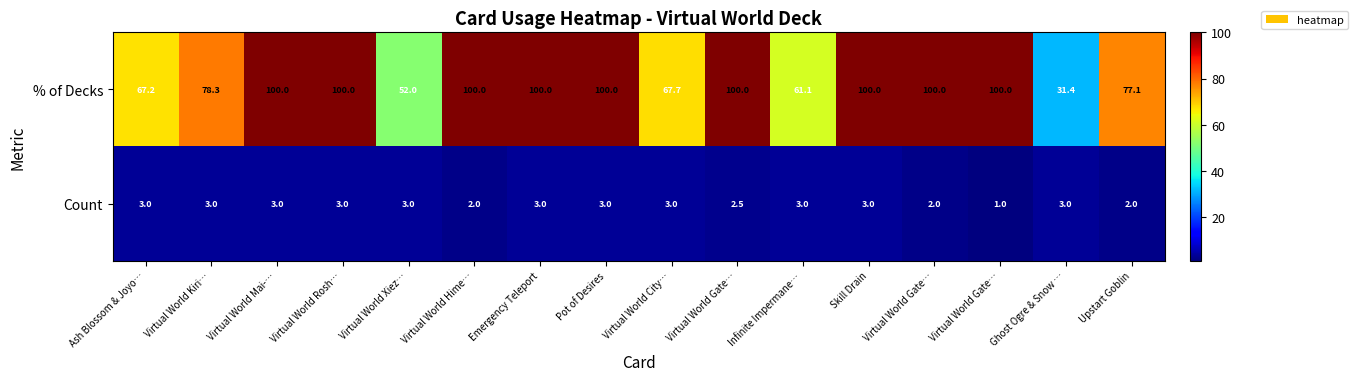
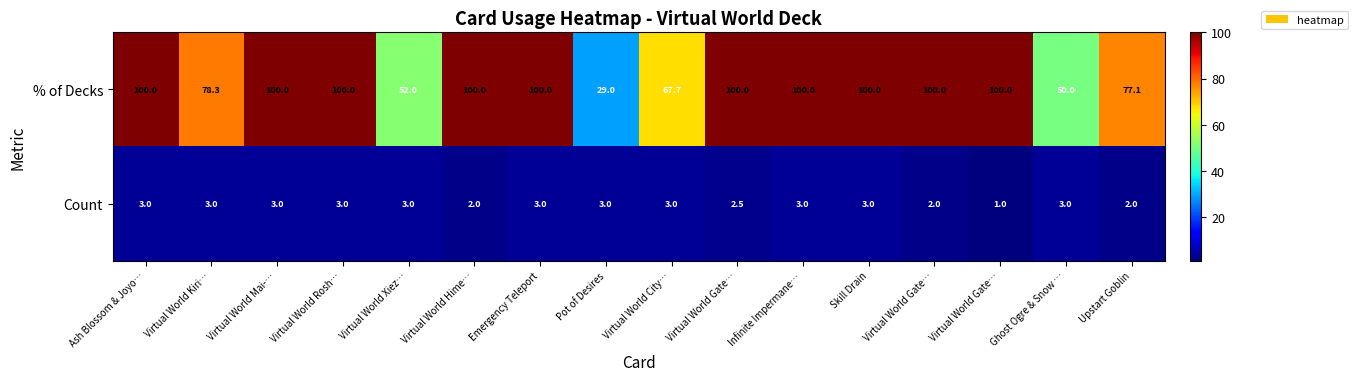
% of Decks, Ash Blossom & Joyo…: 67.2 -> 100.0
% of Decks, Pot of Desires: 100.0 -> 29.0
% of Decks, Infinite Impermane…: 61.1 -> 100.0
% of Decks, Ghost Ogre & Snow …: 31.4 -> 50.0
